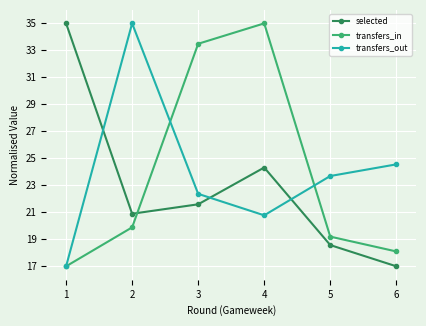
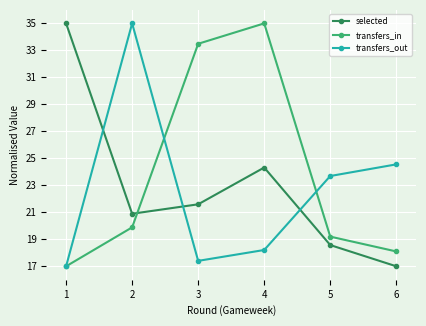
transfers_out, 3: 22.4 -> 17.4
transfers_out, 4: 20.8 -> 18.2
